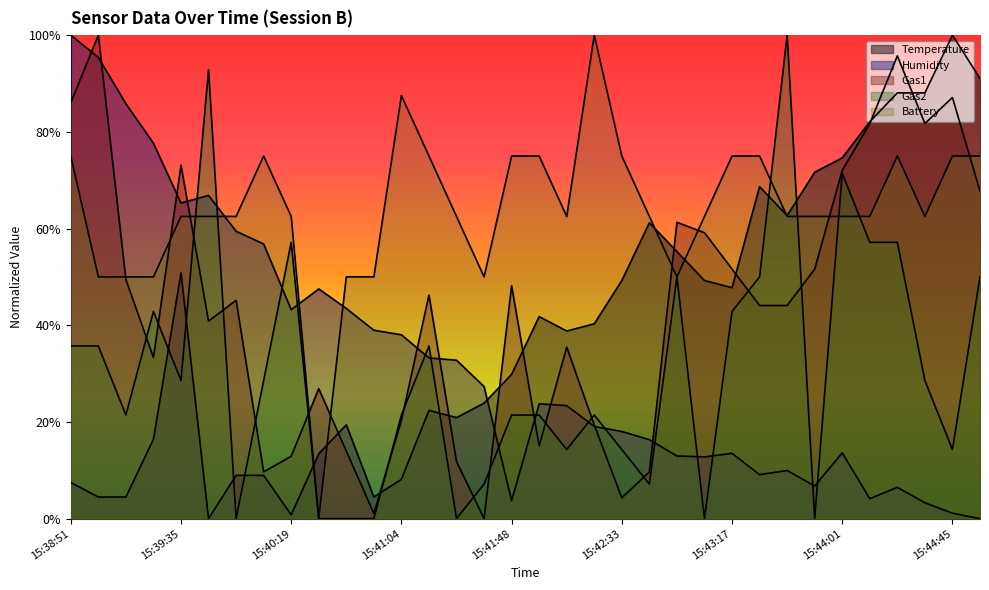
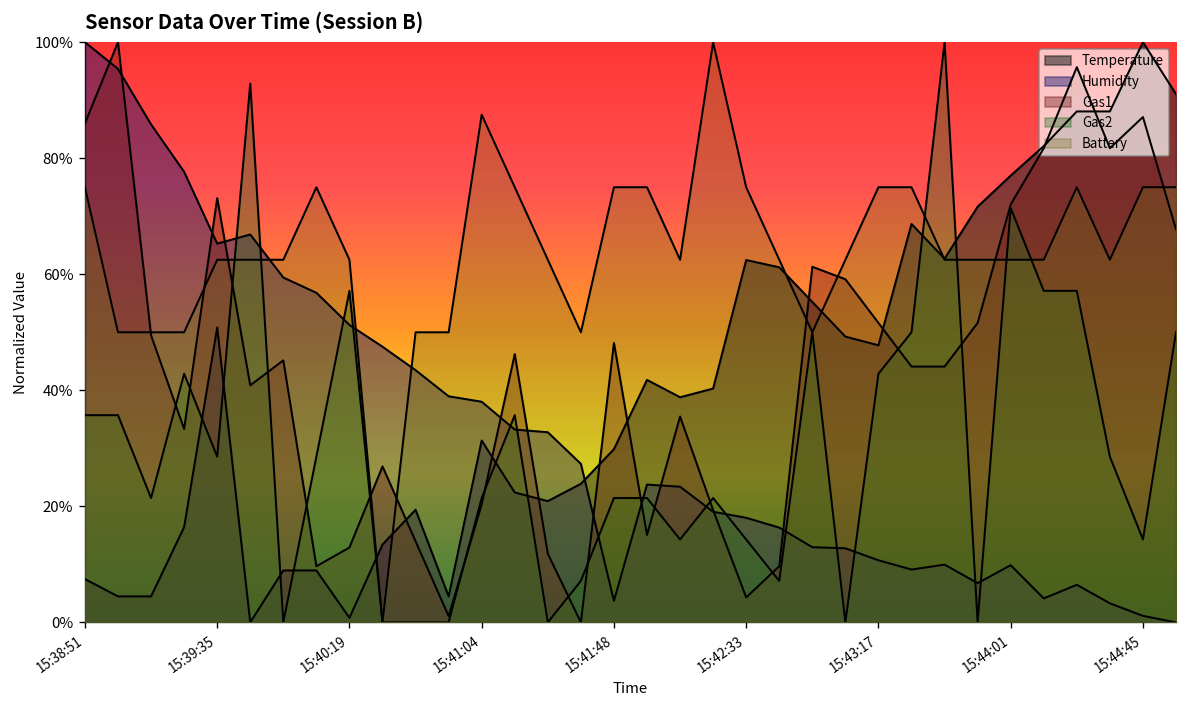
Humidity, 15:40:19: 43% -> 51%
Temperature, 15:41:04: 8% -> 31%
Temperature, 15:42:33: 49% -> 62%
Humidity, 15:43:17: 14% -> 11%
Temperature, 15:44:01: 75% -> 77%
Humidity, 15:44:01: 14% -> 10%
